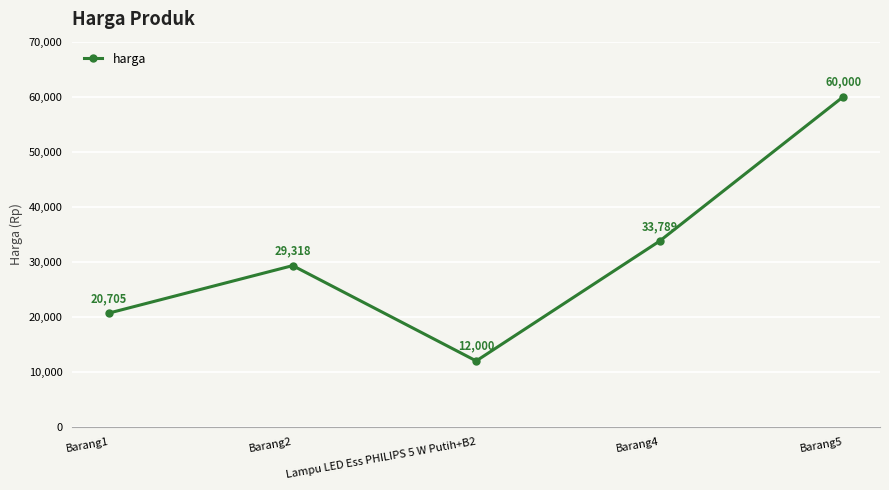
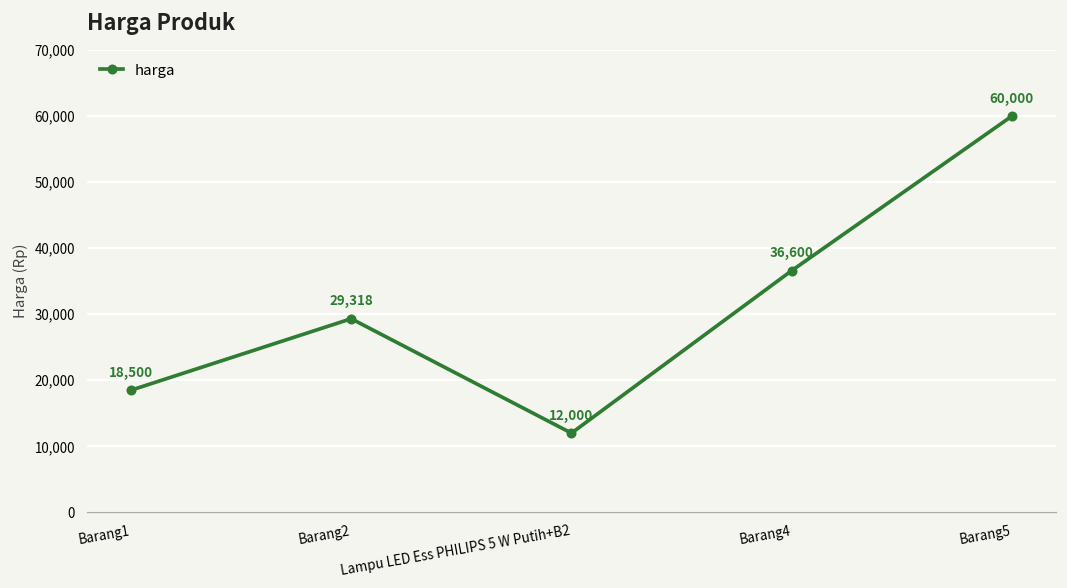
Barang1: 20,705 -> 18,500
Barang4: 33,789 -> 36,600
